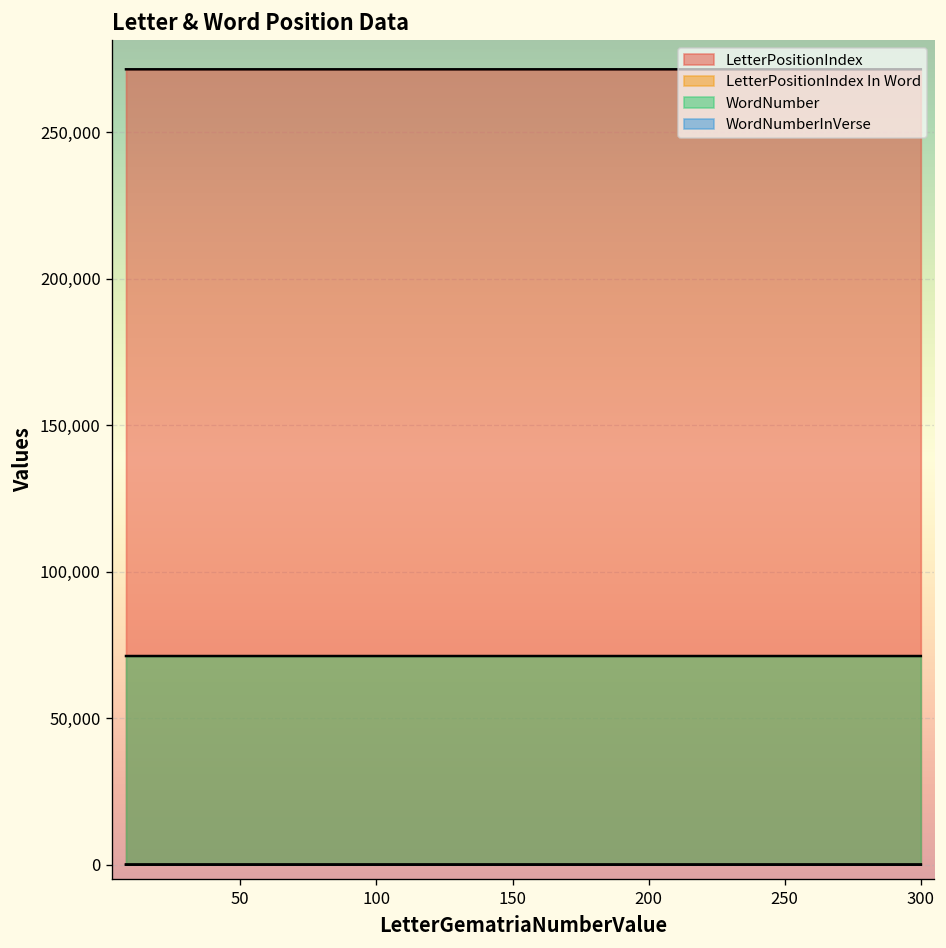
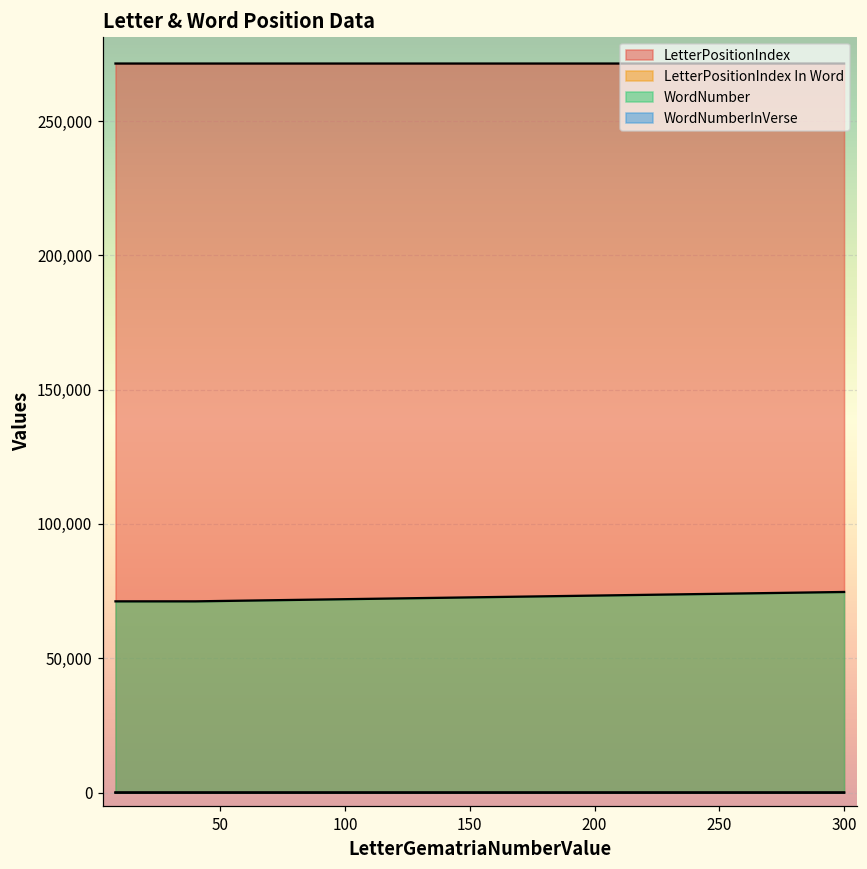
WordNumber, 300: 71,000 -> 75,000
